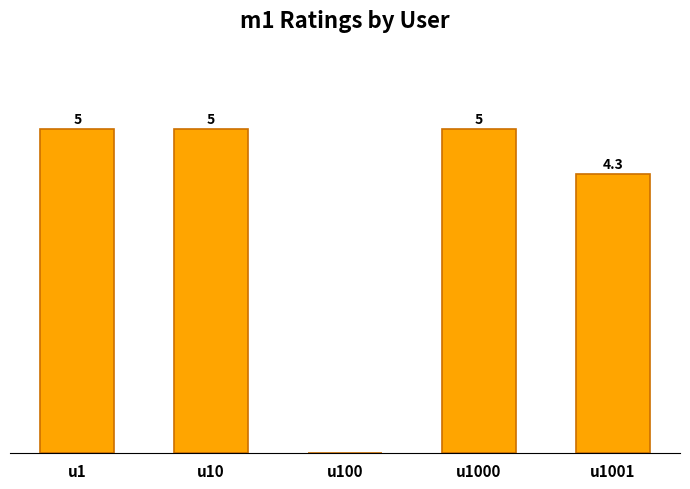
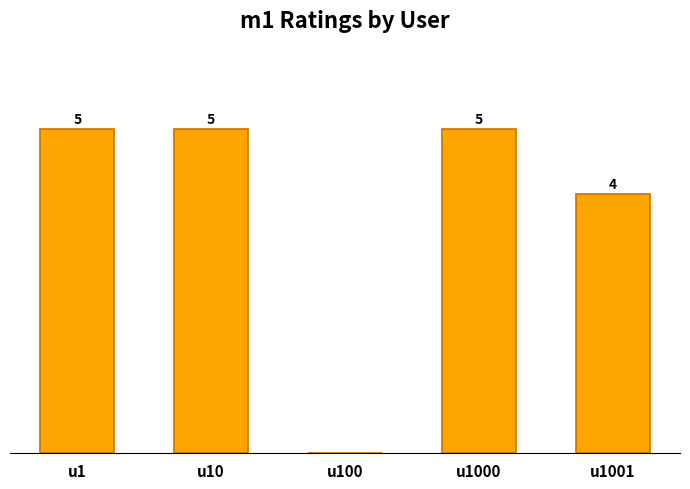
u1001: 4.3 -> 4
